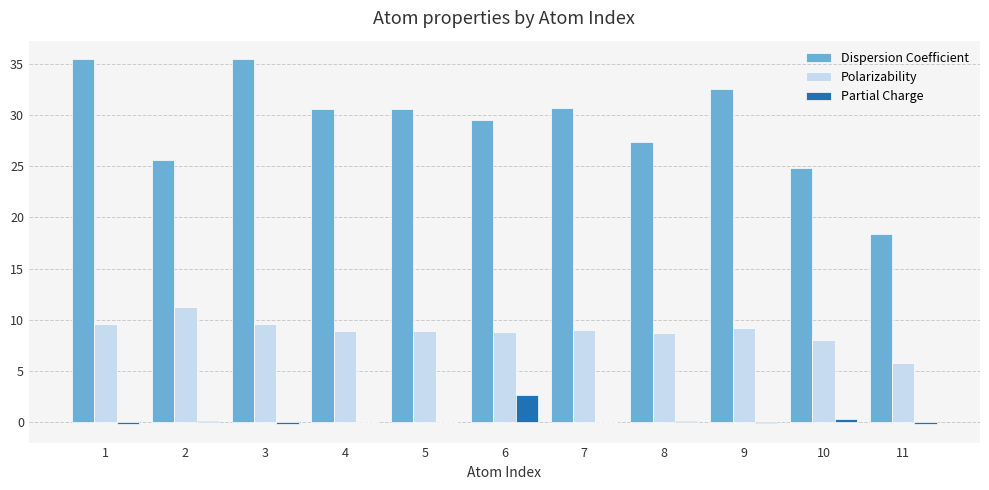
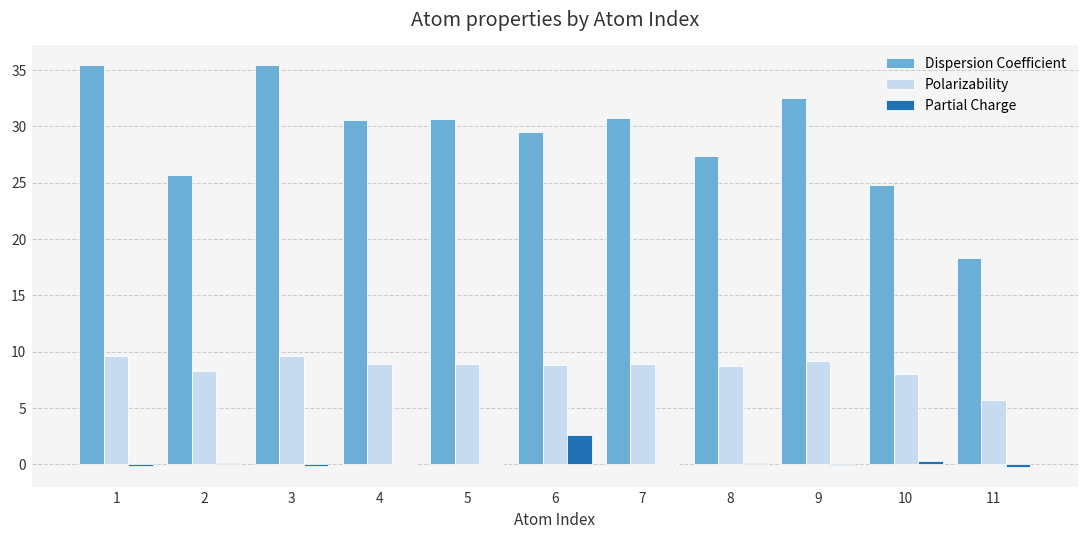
Polarizability, 2: 11.3 -> 8.3
